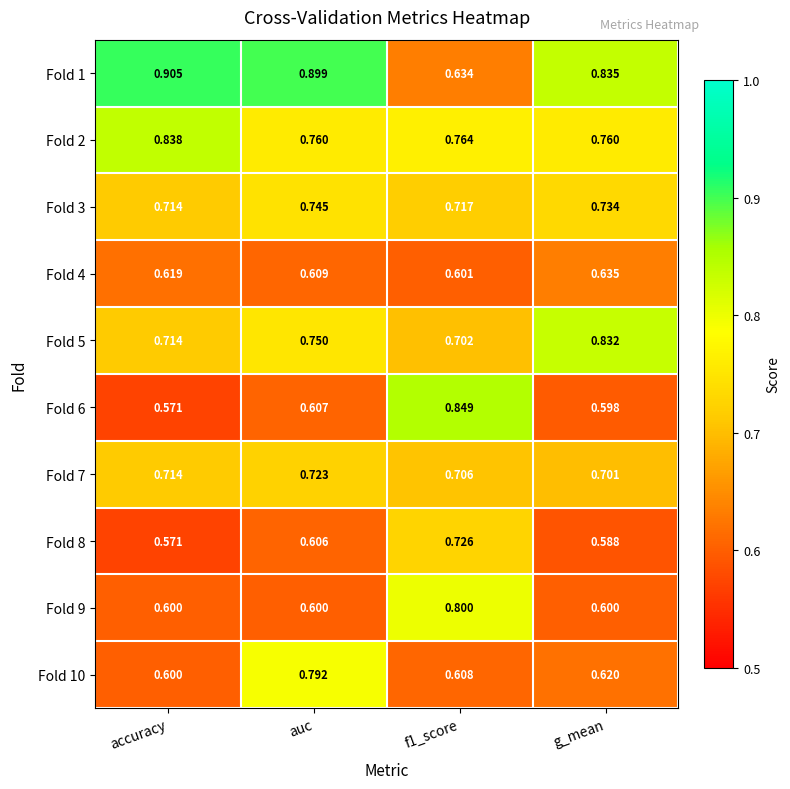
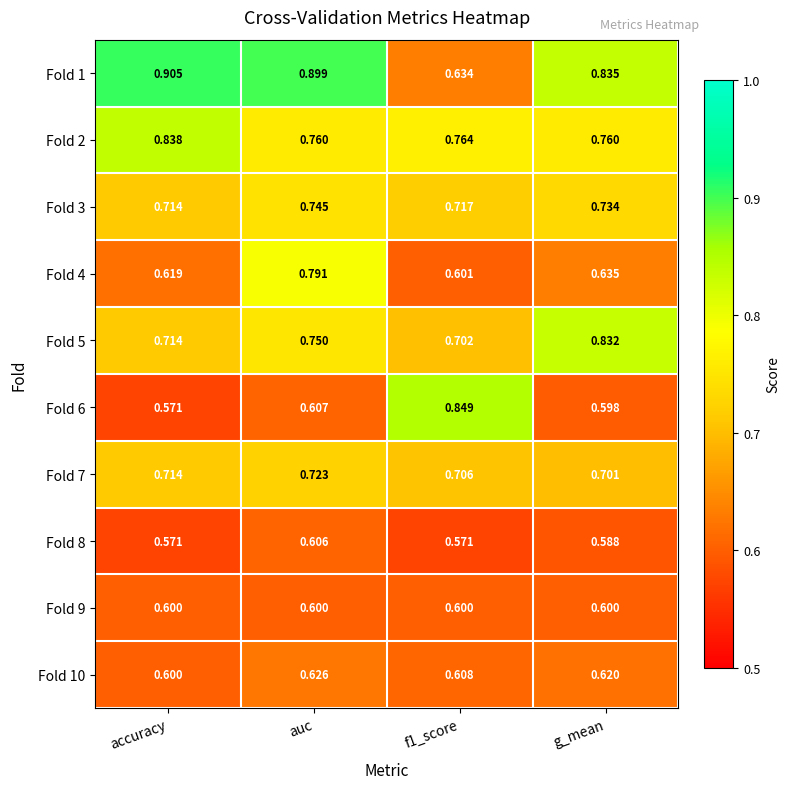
Fold 4, auc: 0.609 -> 0.791
Fold 8, f1_score: 0.726 -> 0.571
Fold 9, f1_score: 0.800 -> 0.600
Fold 10, auc: 0.792 -> 0.626
